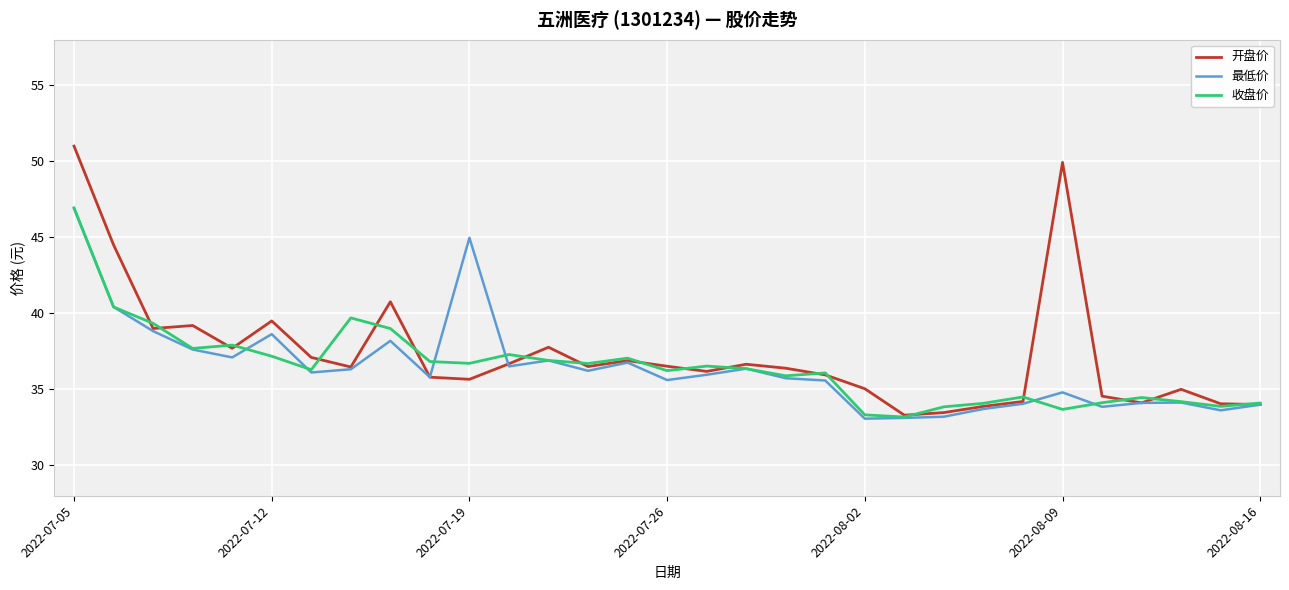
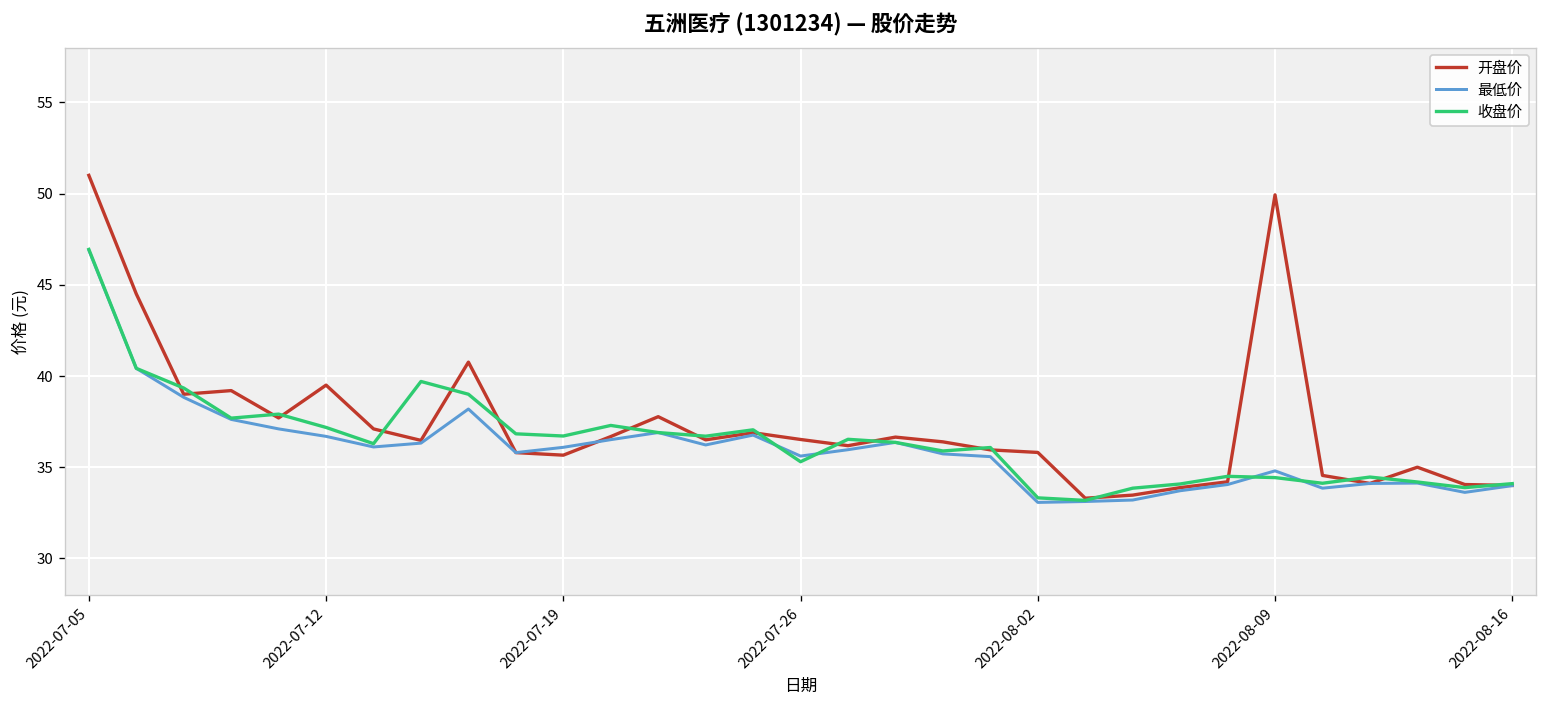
最低价, 2022-07-12: 38.6 -> 36.7
最低价, 2022-07-19: 45.0 -> 36.1
收盘价, 2022-07-26: 36.2 -> 35.3
开盘价, 2022-08-02: 35.0 -> 35.8
收盘价, 2022-08-09: 33.7 -> 34.4
